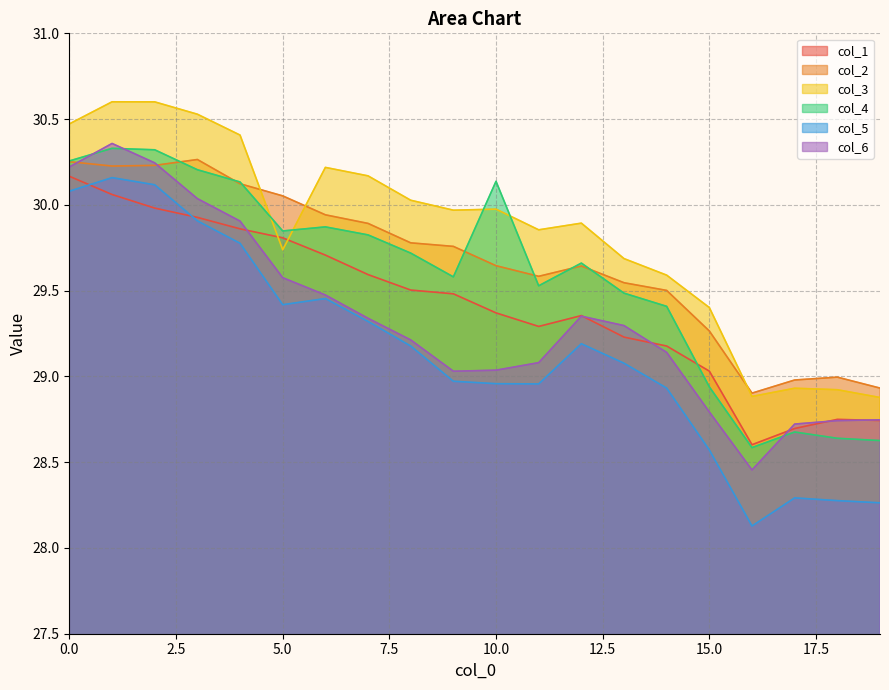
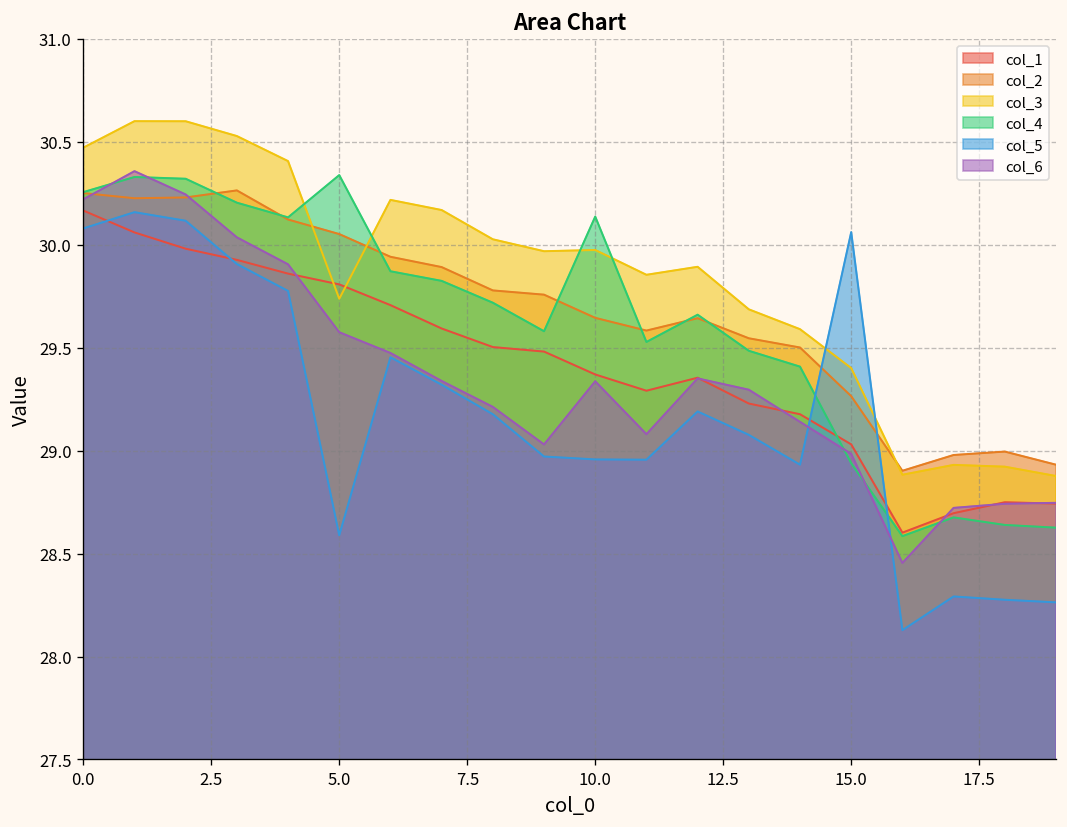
col_4, 5.0: 29.85 -> 30.34
col_5, 5.0: 29.42 -> 28.59
col_6, 10.0: 29.04 -> 29.34
col_5, 15.0: 28.57 -> 30.06
col_6, 15.0: 28.79 -> 28.98
